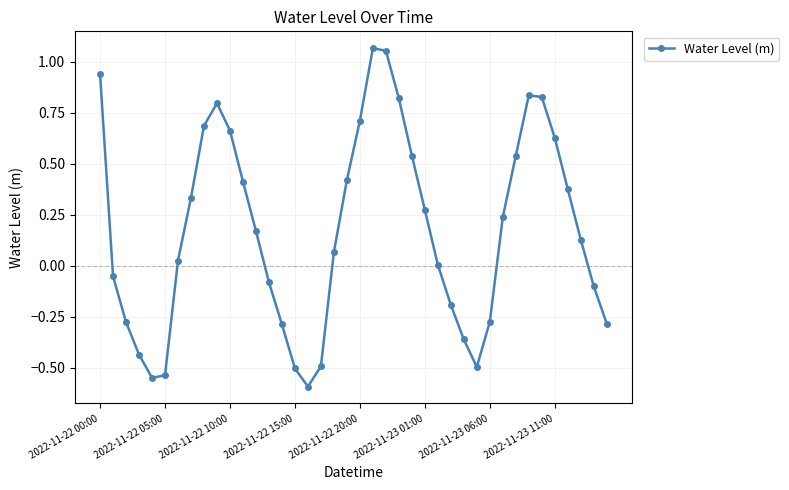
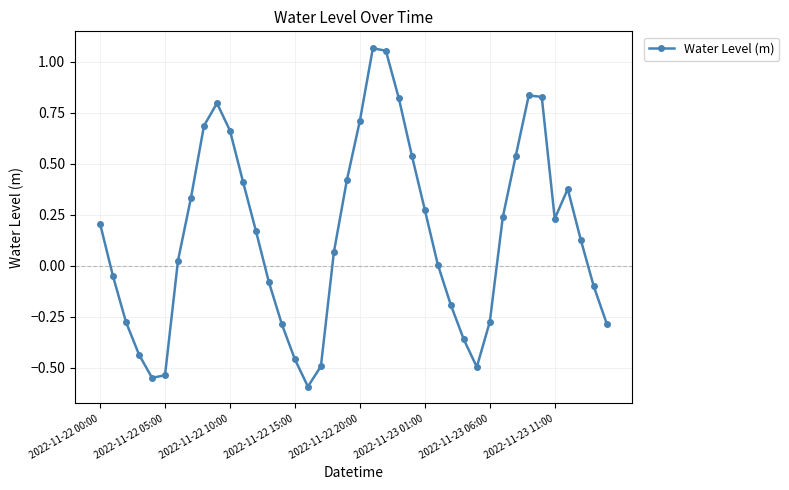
2022-11-22 00:00: 0.94 -> 0.21
2022-11-22 15:00: -0.50 -> -0.46
2022-11-23 11:00: 0.63 -> 0.23
